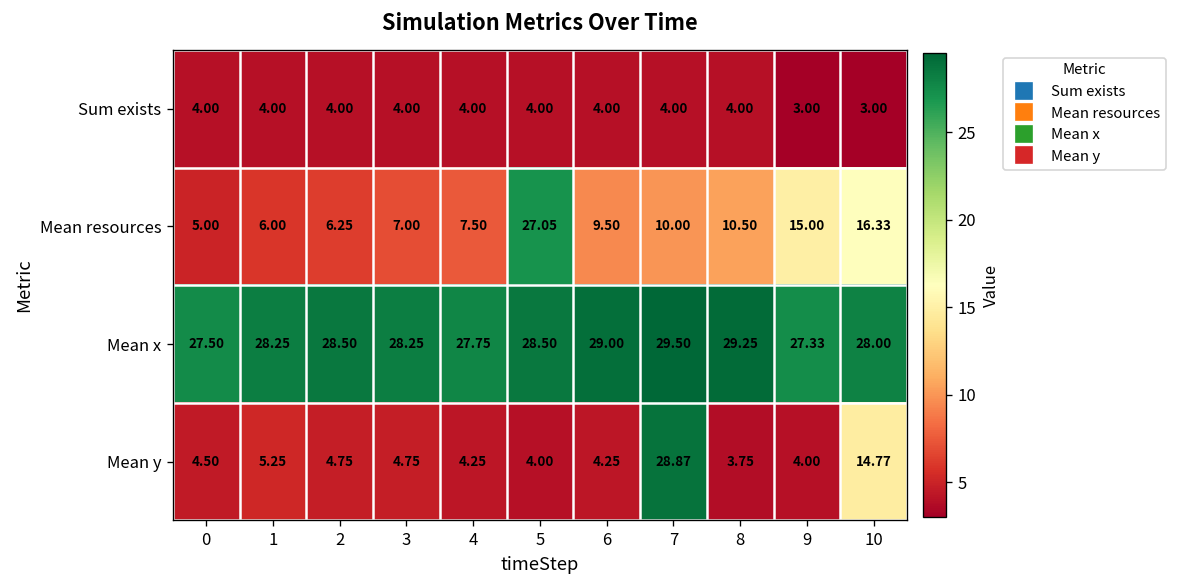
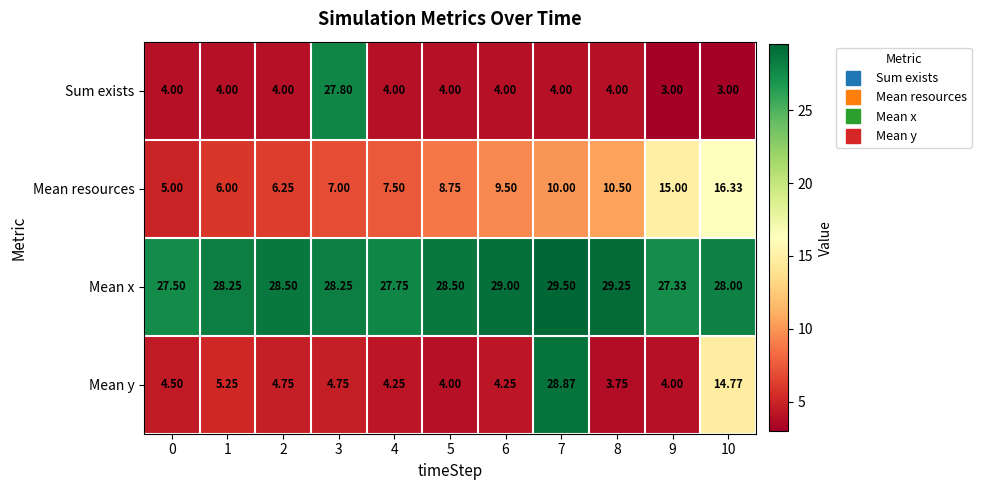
Sum exists, 3: 4.00 -> 27.80
Mean resources, 5: 27.05 -> 8.75
